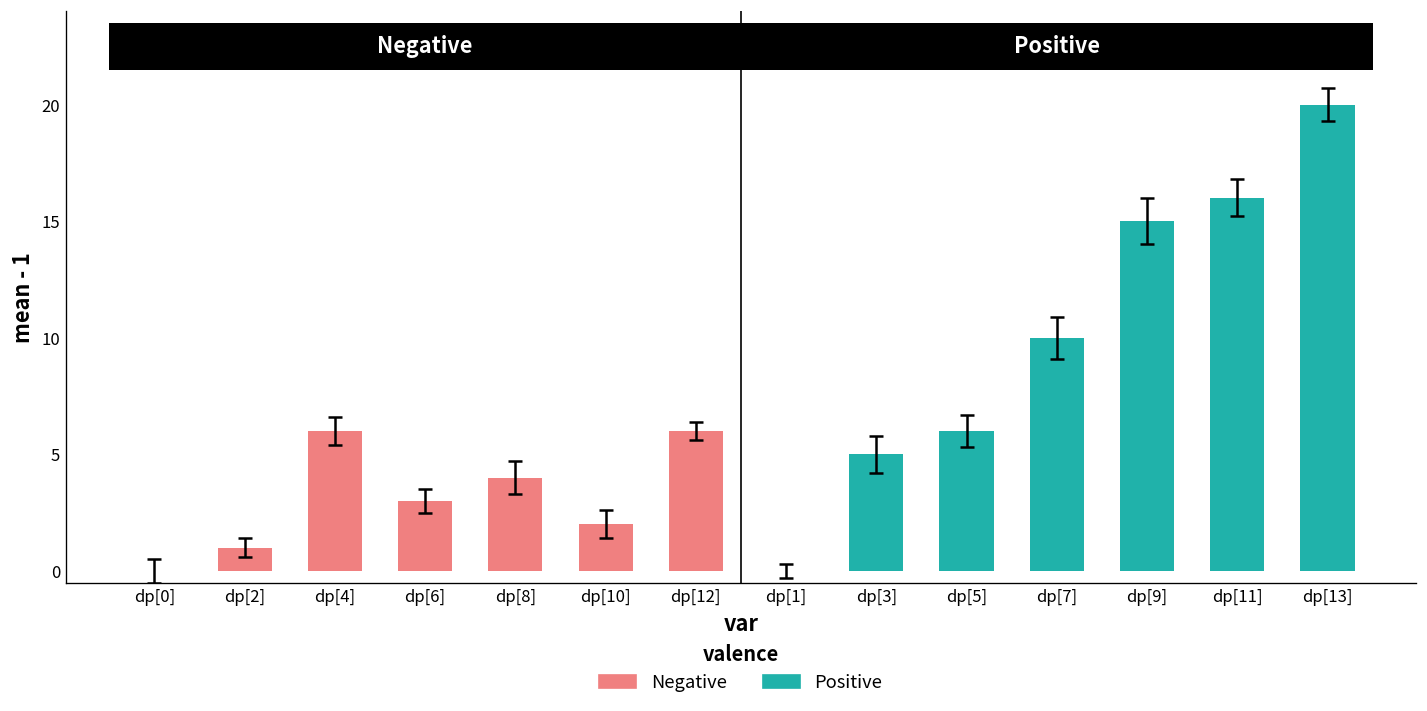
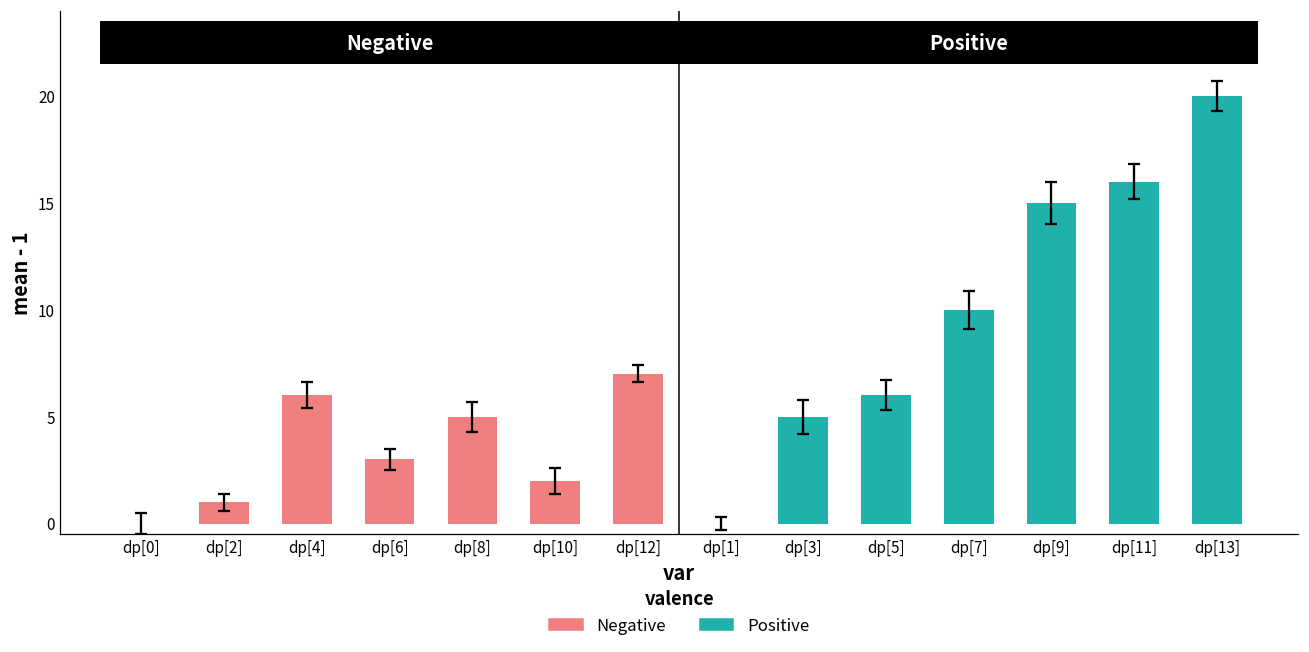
Negative, dp[8]: 4 -> 5
Negative, dp[12]: 6 -> 7
